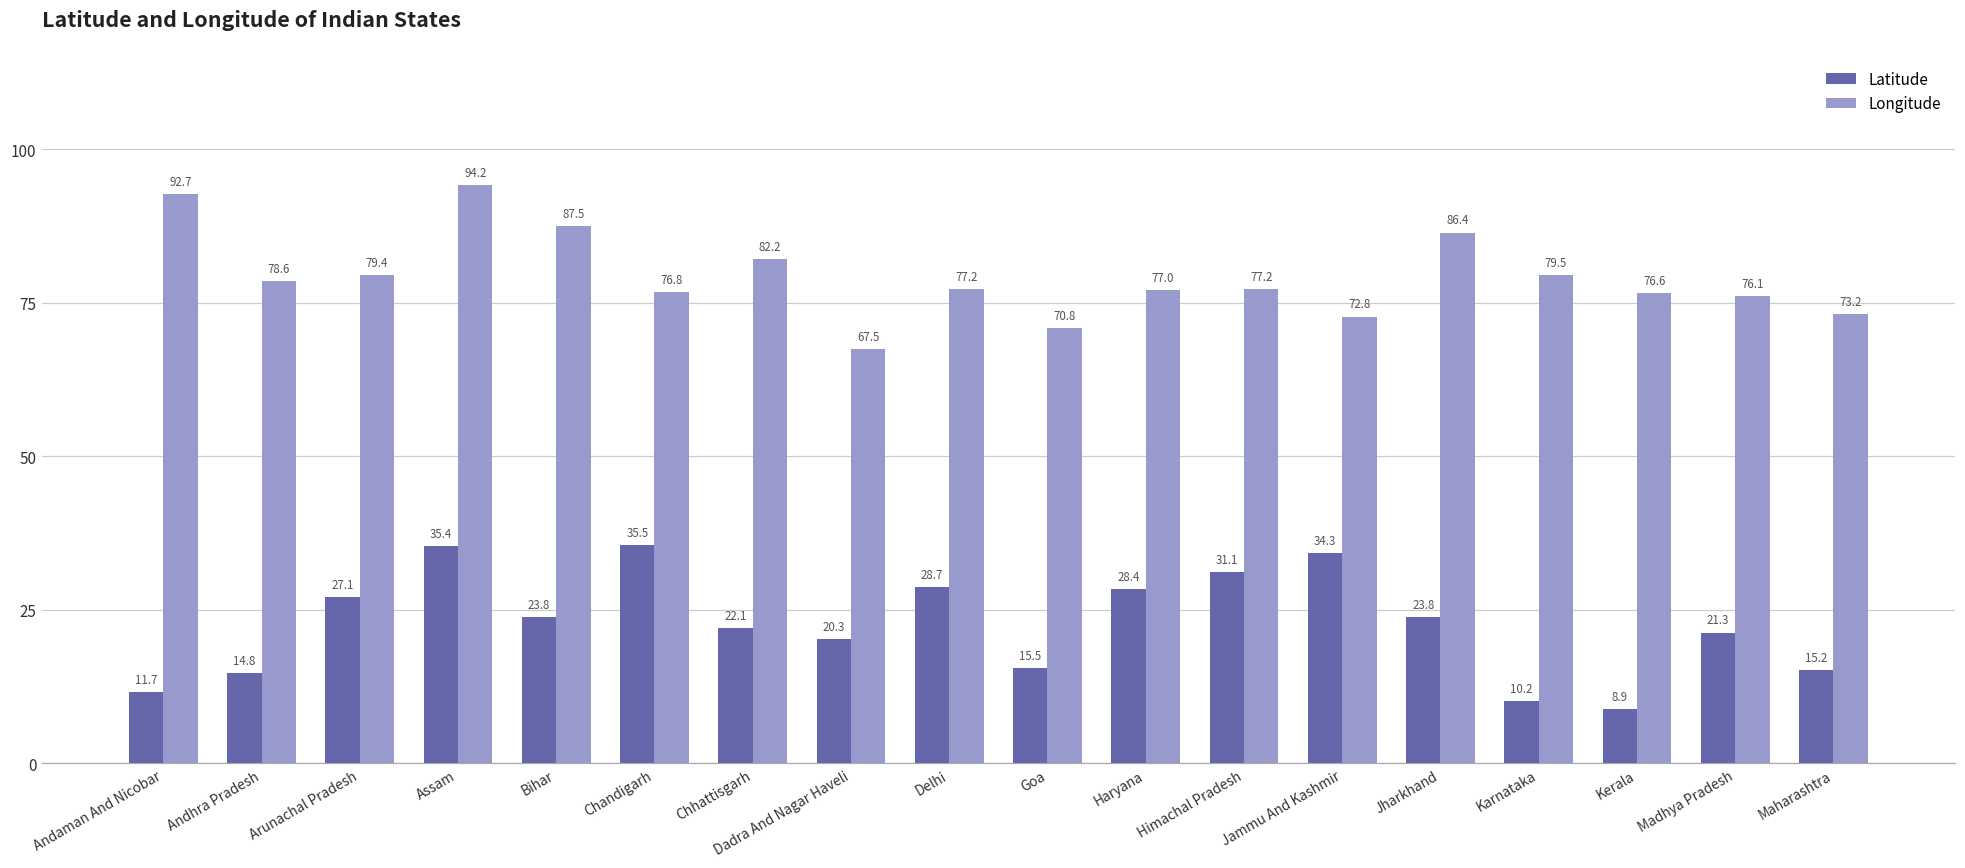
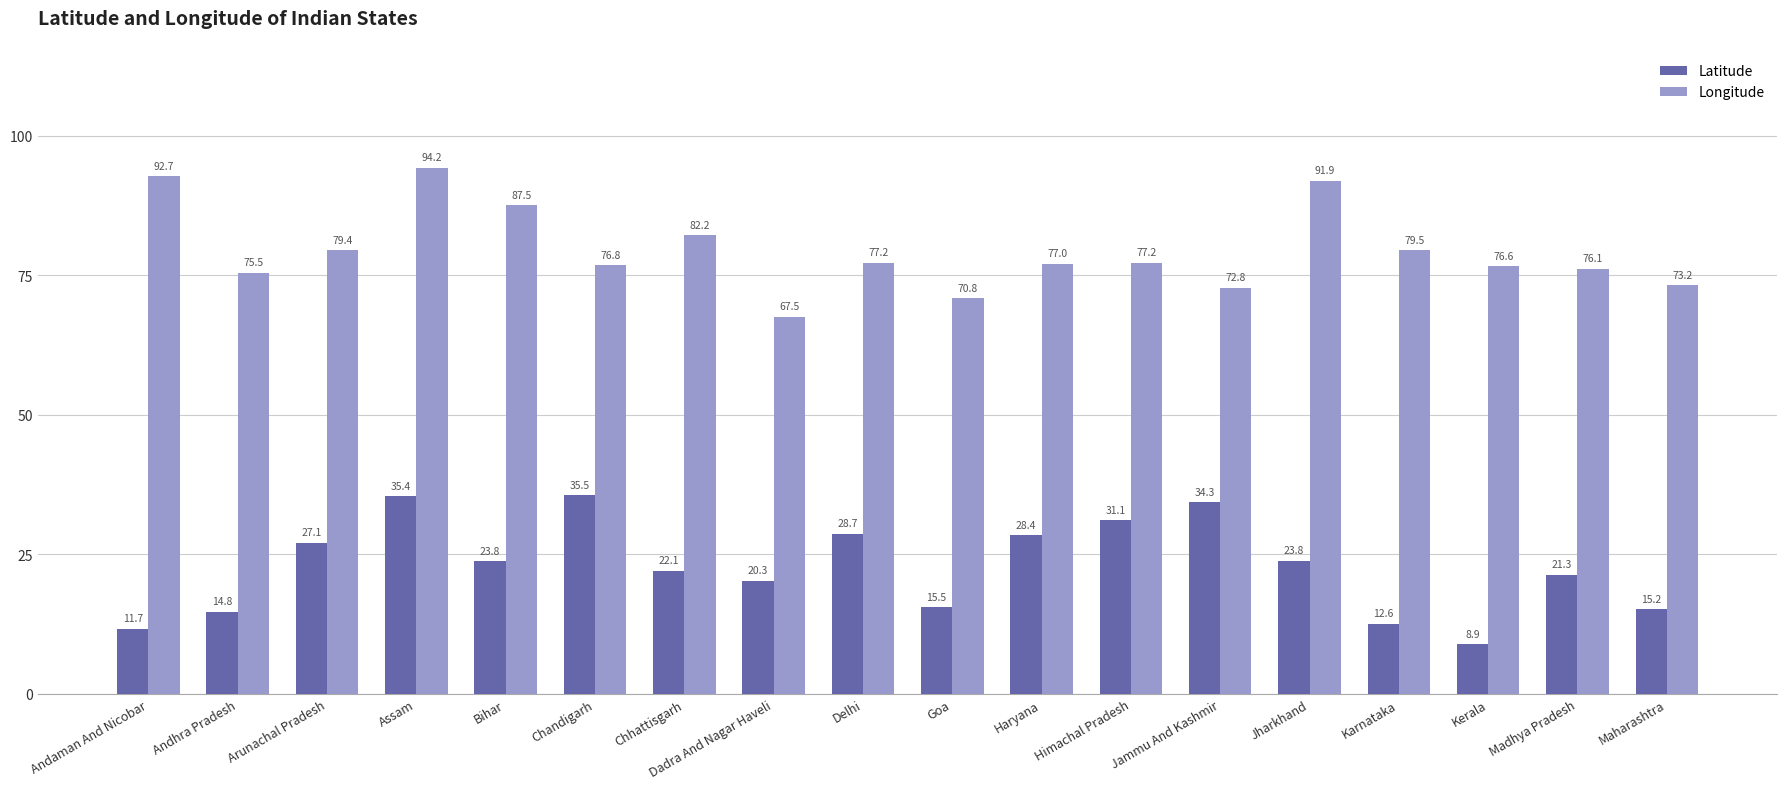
Longitude, Andhra Pradesh: 78.6 -> 75.5
Longitude, Jharkhand: 86.4 -> 91.9
Latitude, Karnataka: 10.2 -> 12.6
